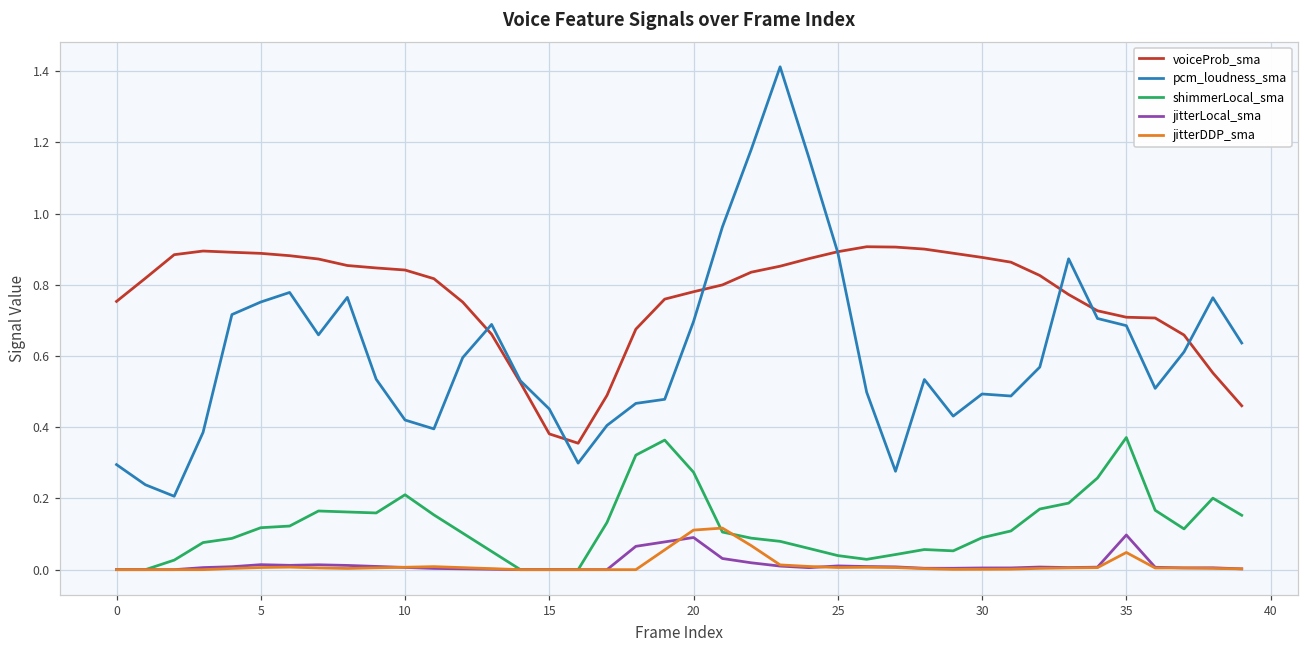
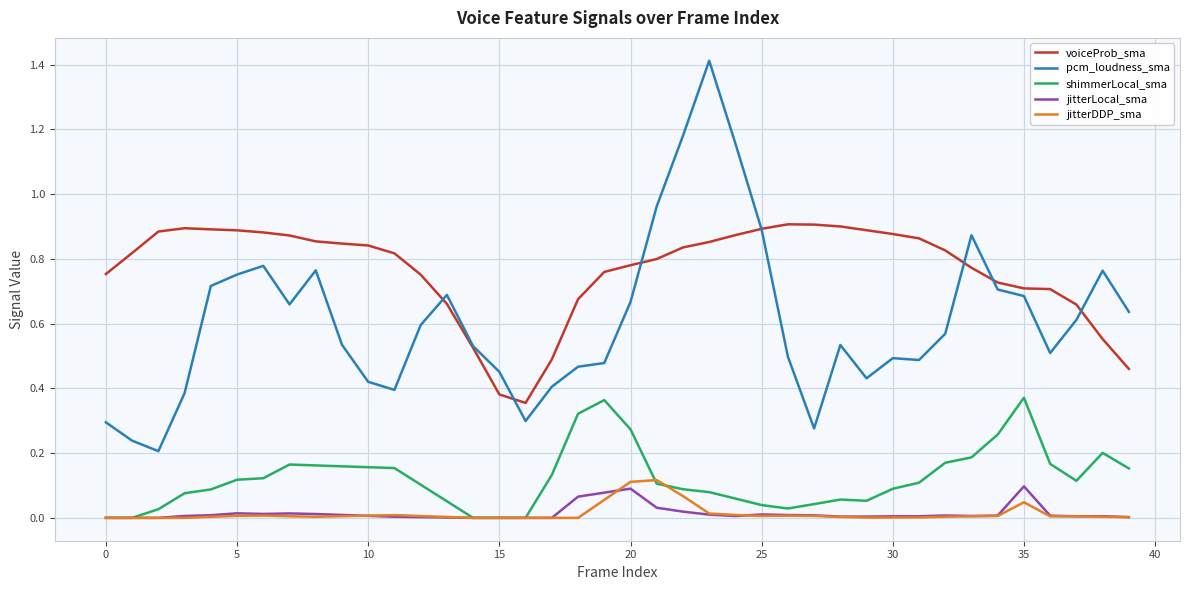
shimmerLocal_sma, 10: 0.21 -> 0.16
pcm_loudness_sma, 20: 0.70 -> 0.67
